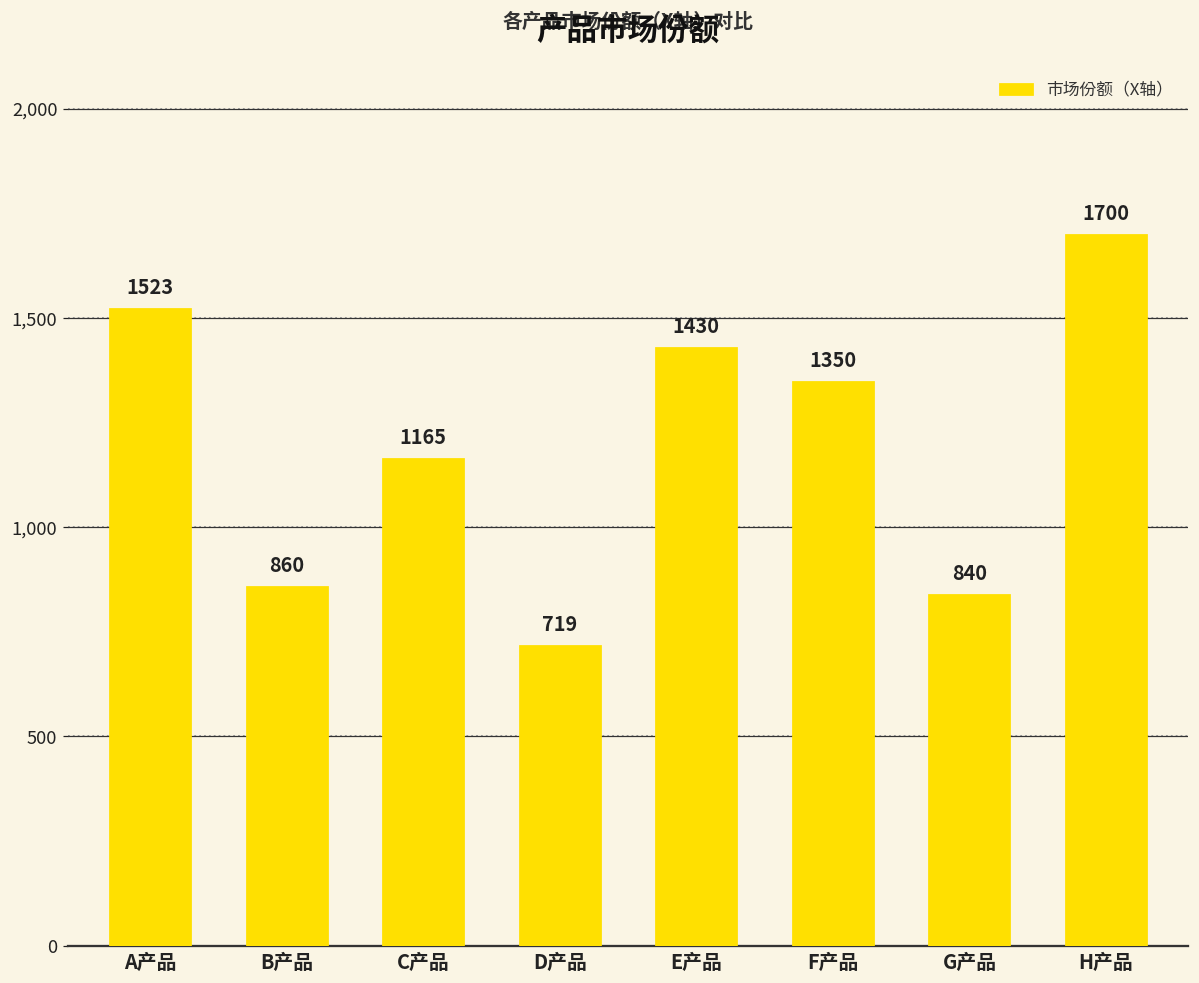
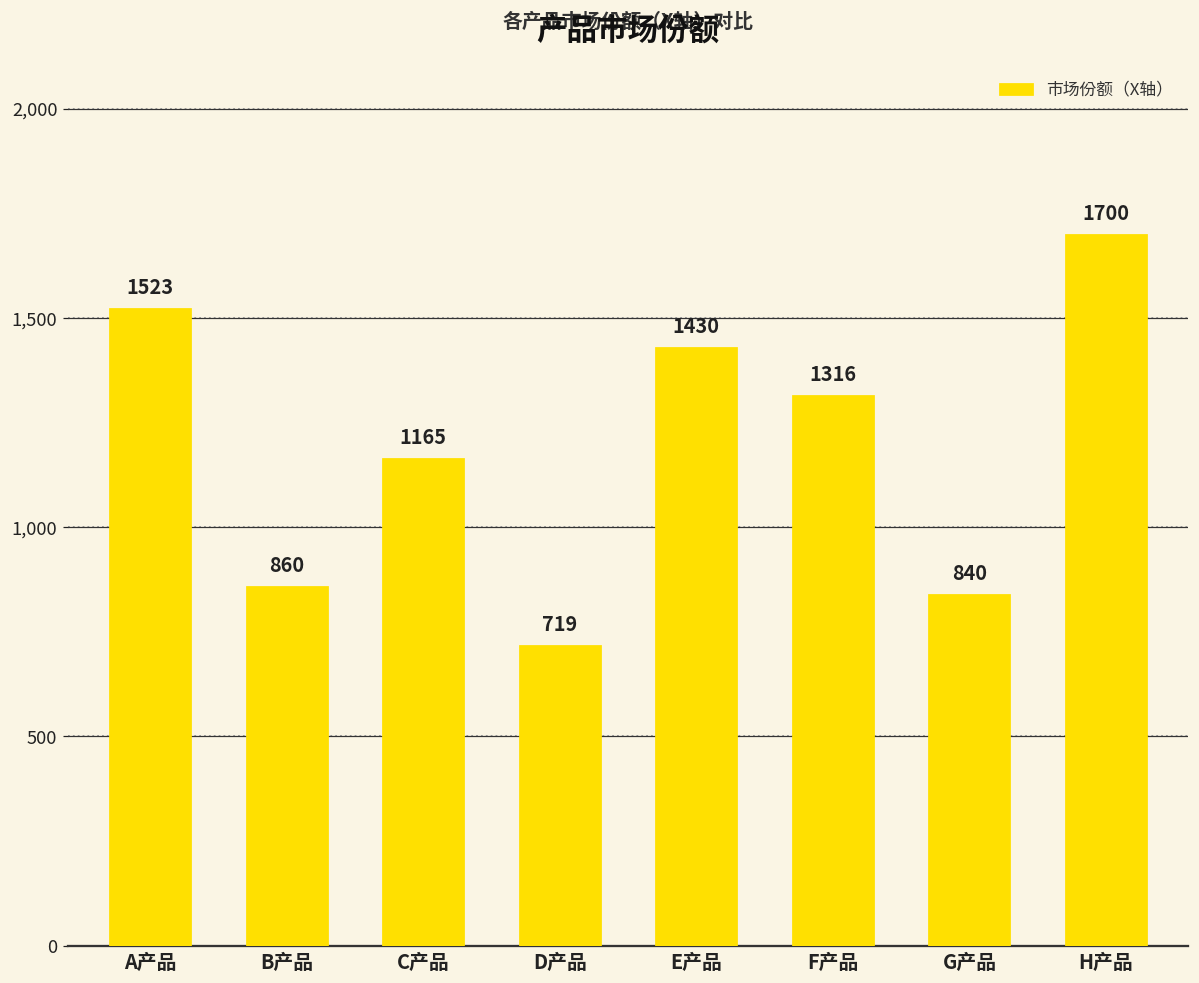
F产品: 1350 -> 1316
